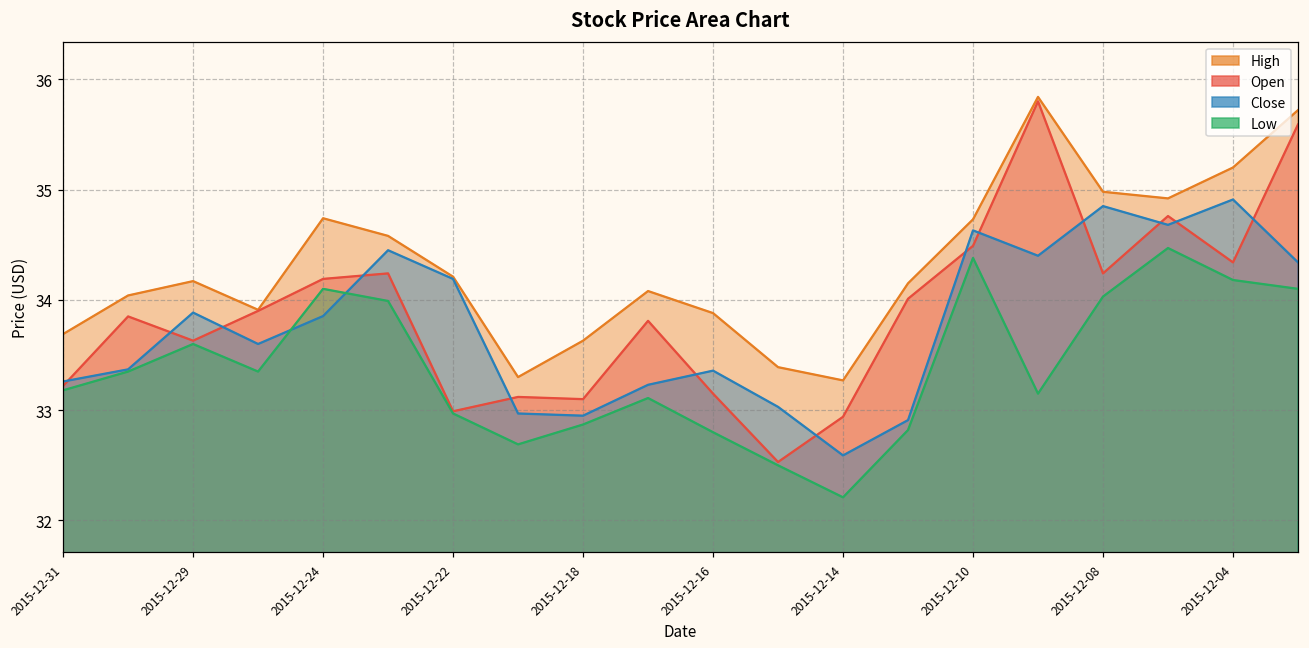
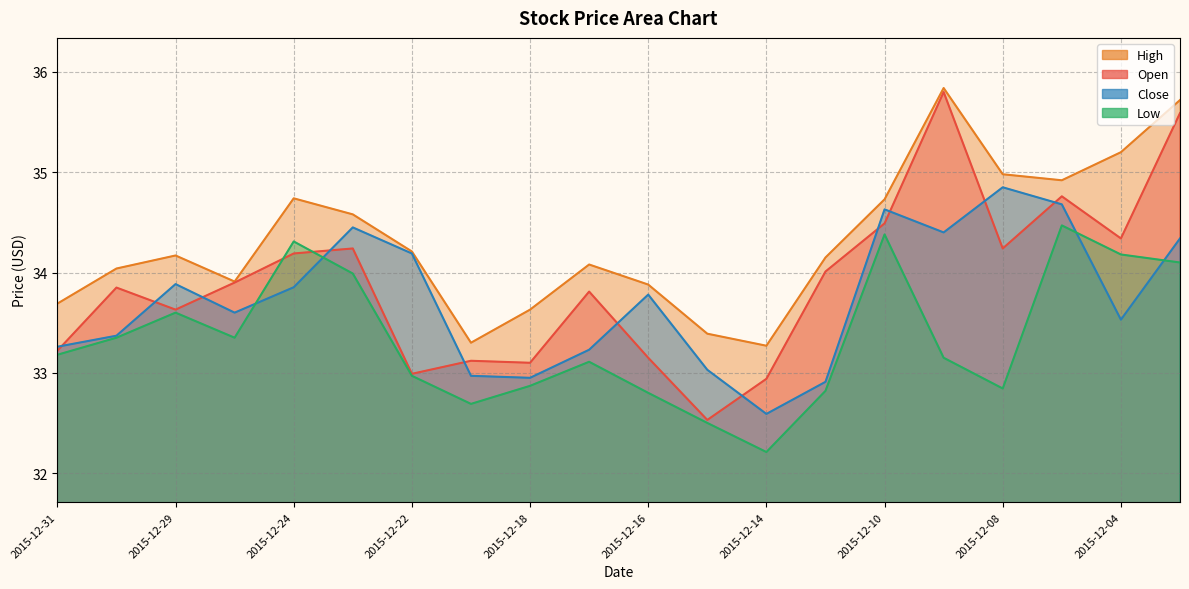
Low, 2015-12-24: 34.10 -> 34.31
Close, 2015-12-16: 33.36 -> 33.78
Low, 2015-12-08: 34.03 -> 32.84
Close, 2015-12-04: 34.91 -> 33.53
